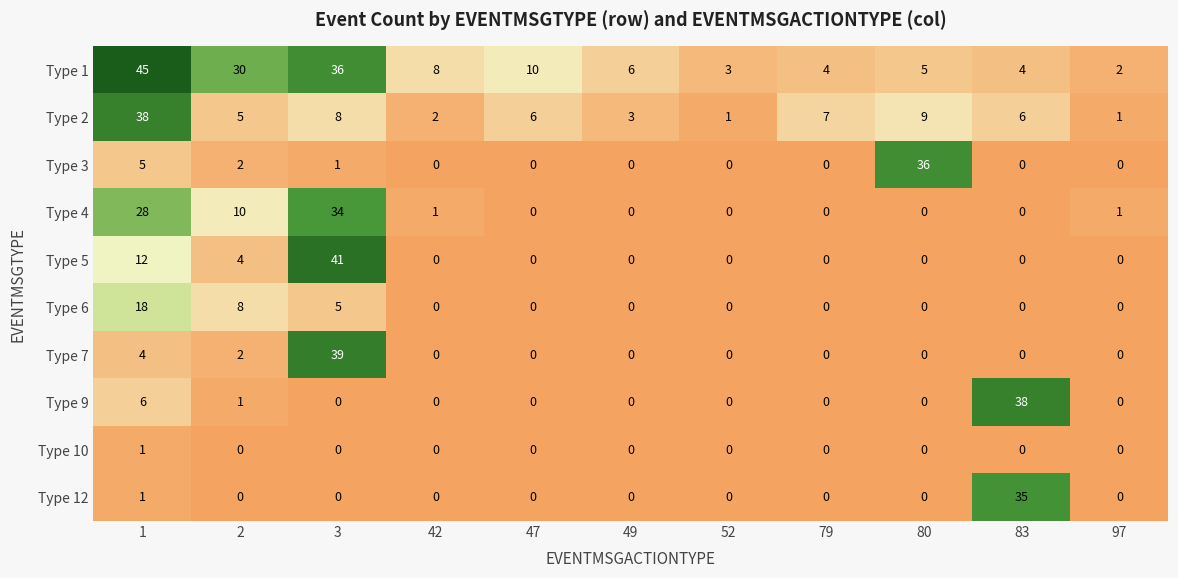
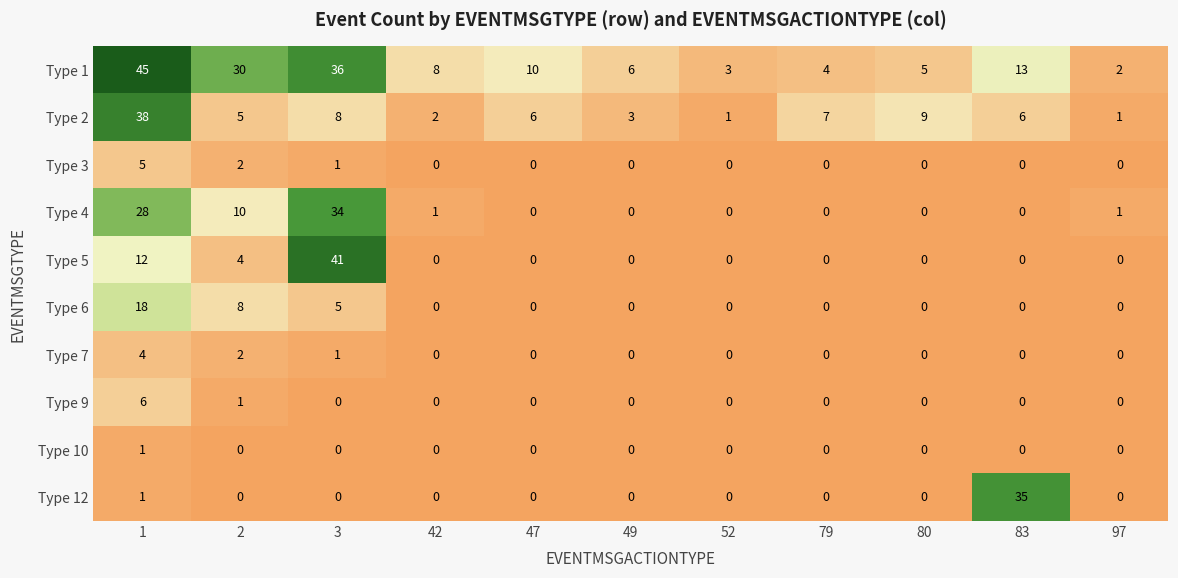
Type 1, 83: 4 -> 13
Type 3, 80: 36 -> 0
Type 7, 3: 39 -> 1
Type 9, 83: 38 -> 0
